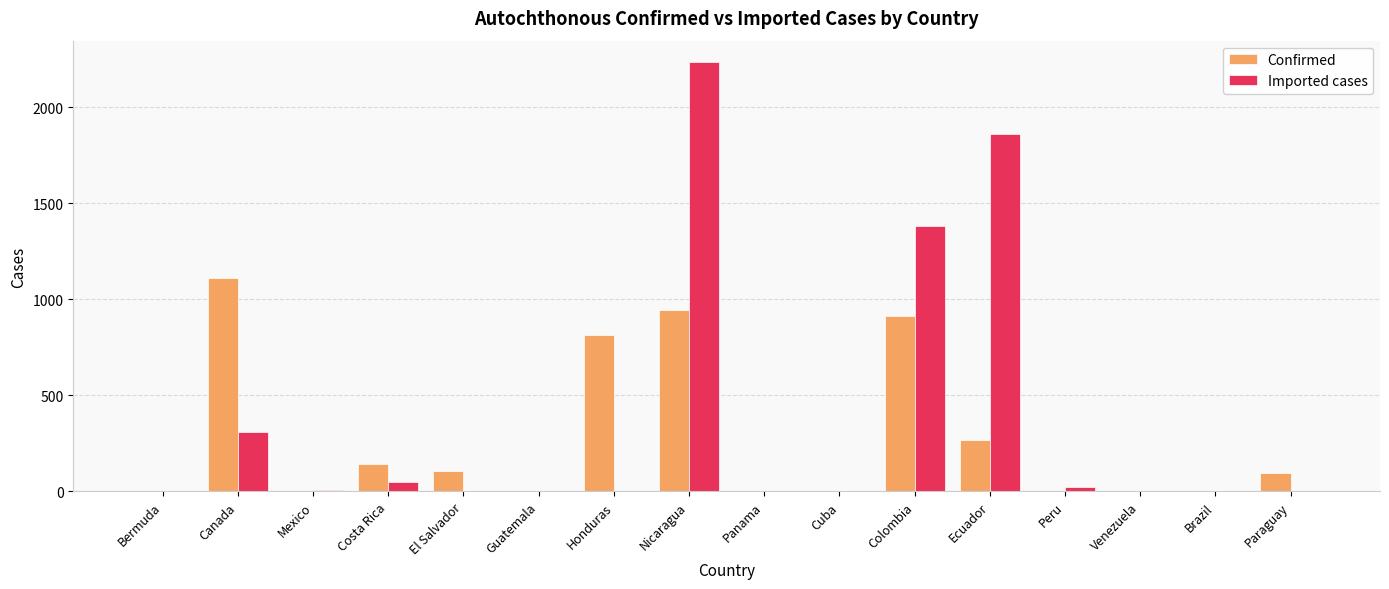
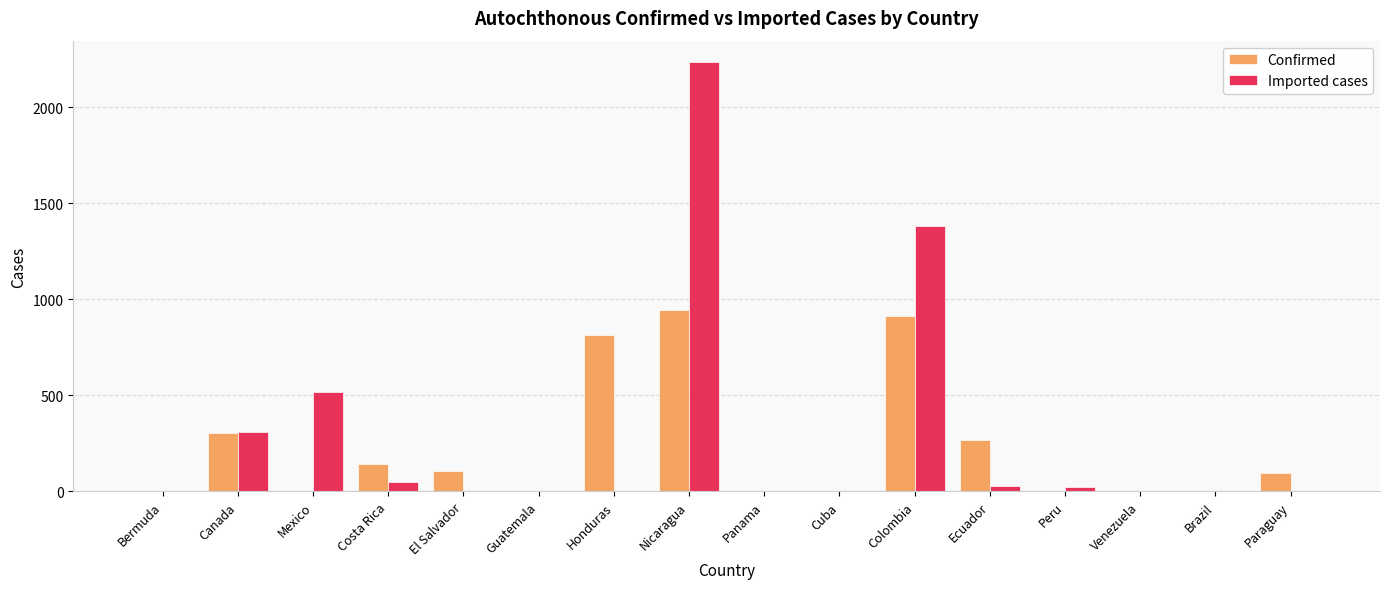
Confirmed, Canada: 1110 -> 300
Imported cases, Mexico: 10 -> 520
Imported cases, Ecuador: 1860 -> 30
